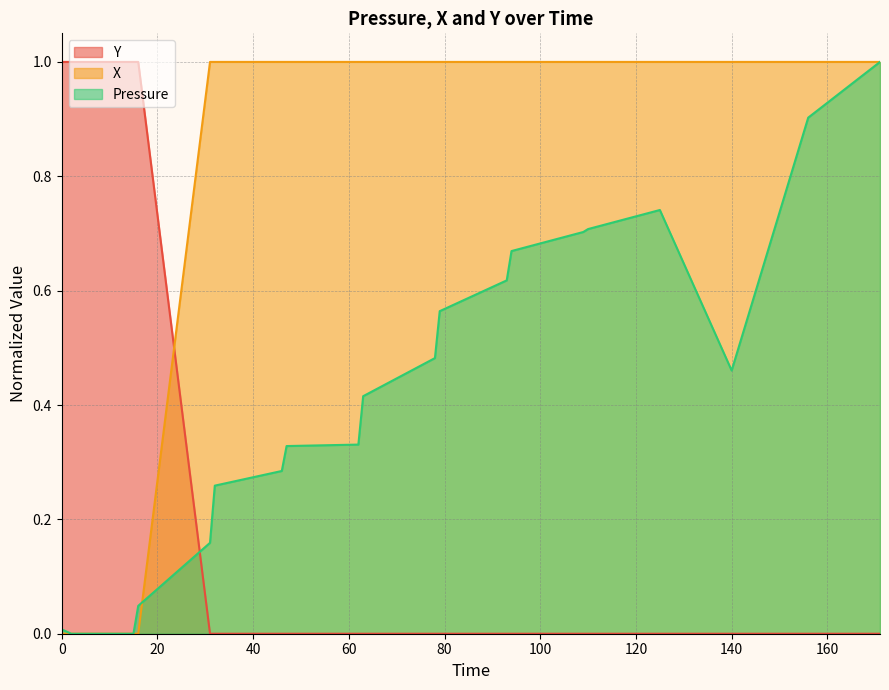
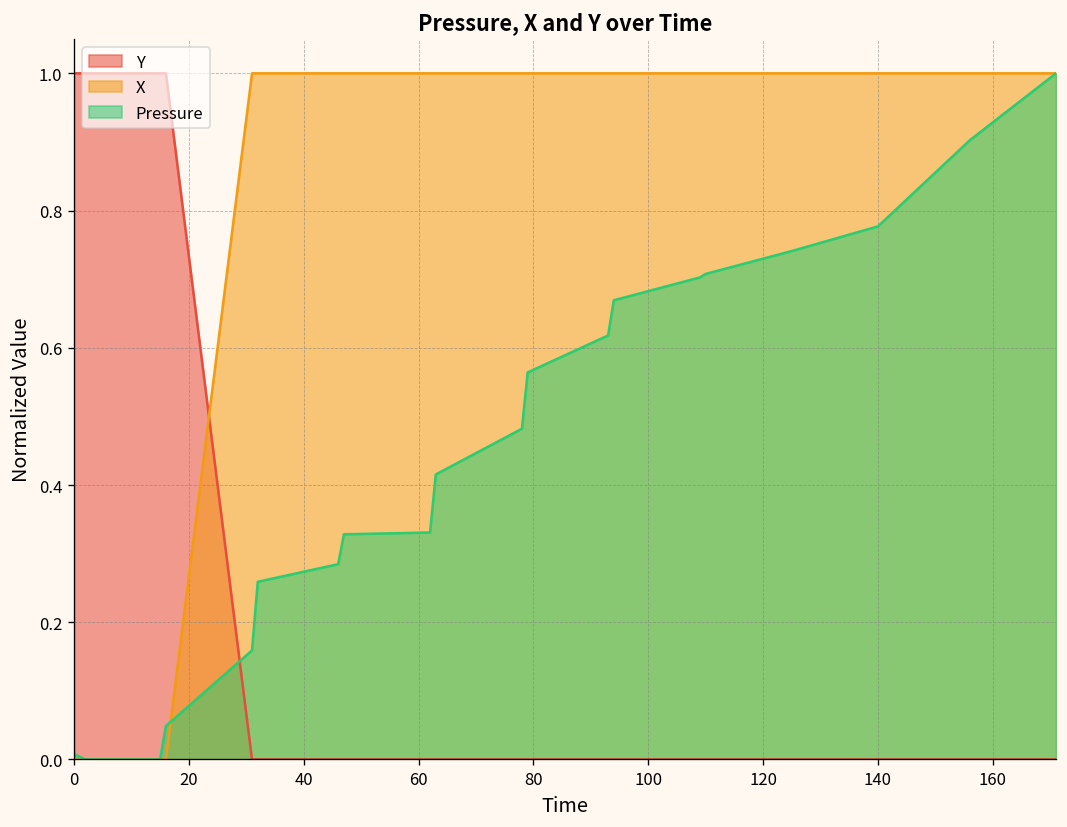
Pressure, 140: 0.46 -> 0.78
